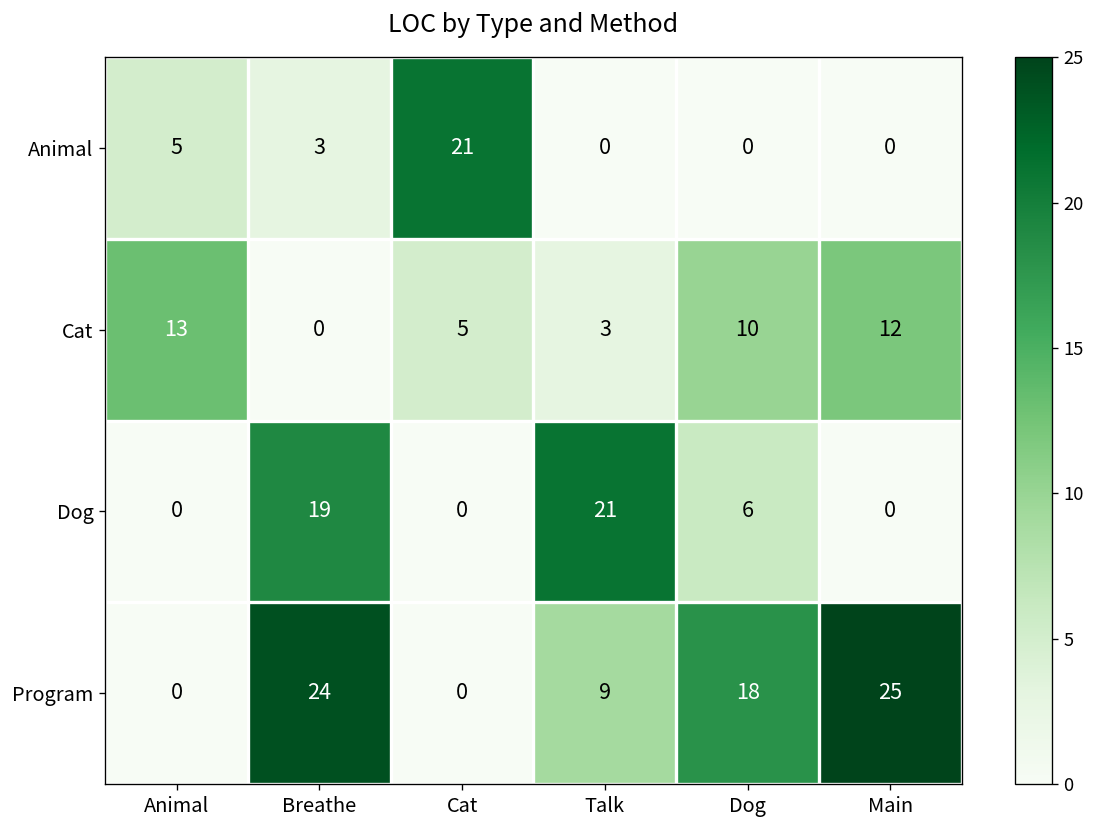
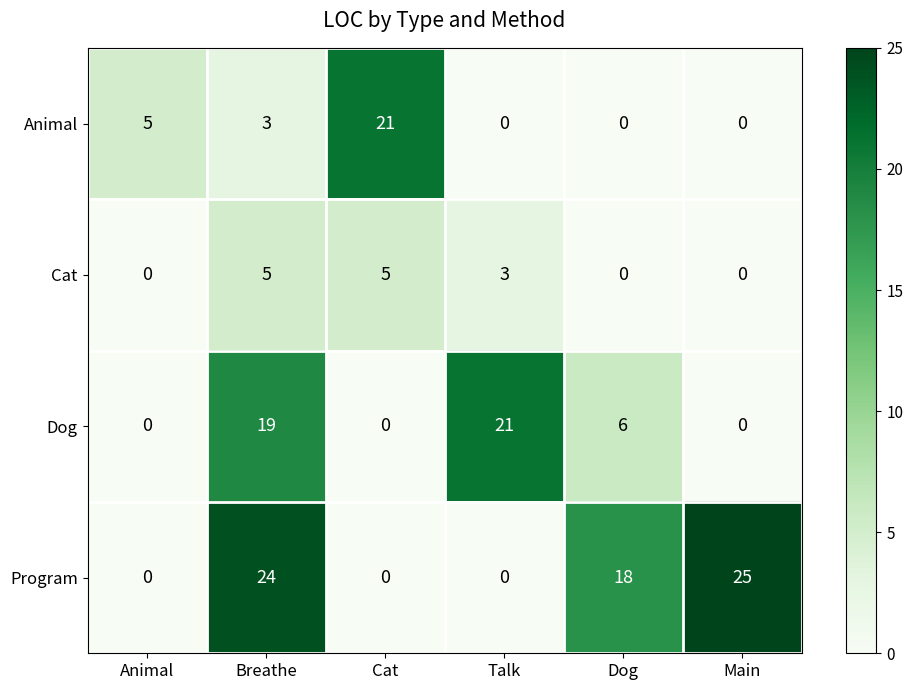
Cat, Animal: 13 -> 0
Cat, Breathe: 0 -> 5
Cat, Dog: 10 -> 0
Cat, Main: 12 -> 0
Program, Talk: 9 -> 0
